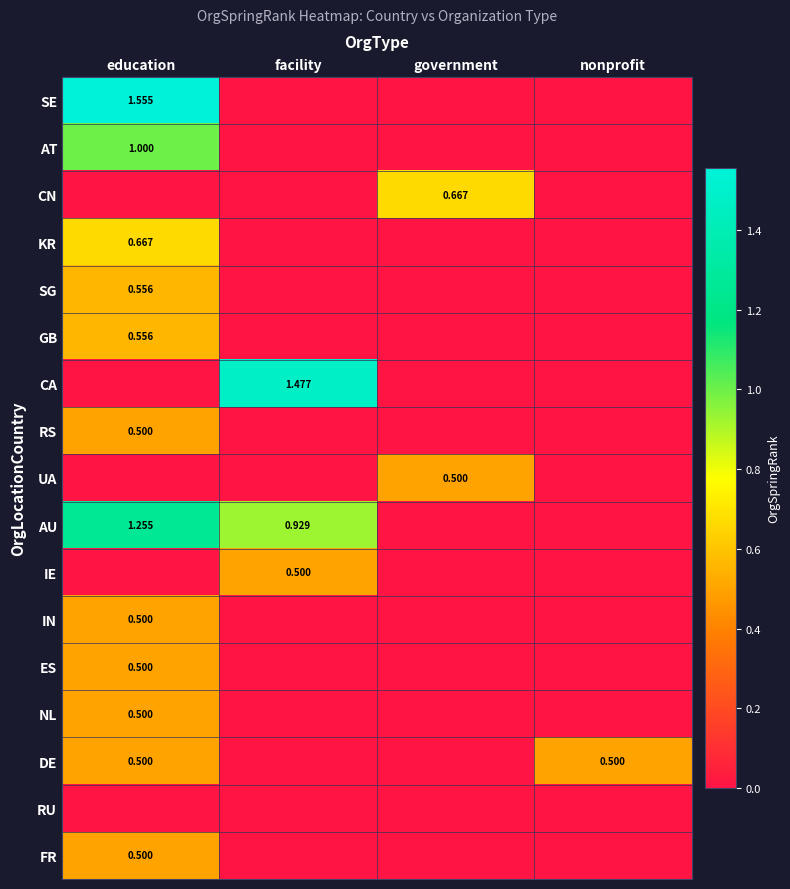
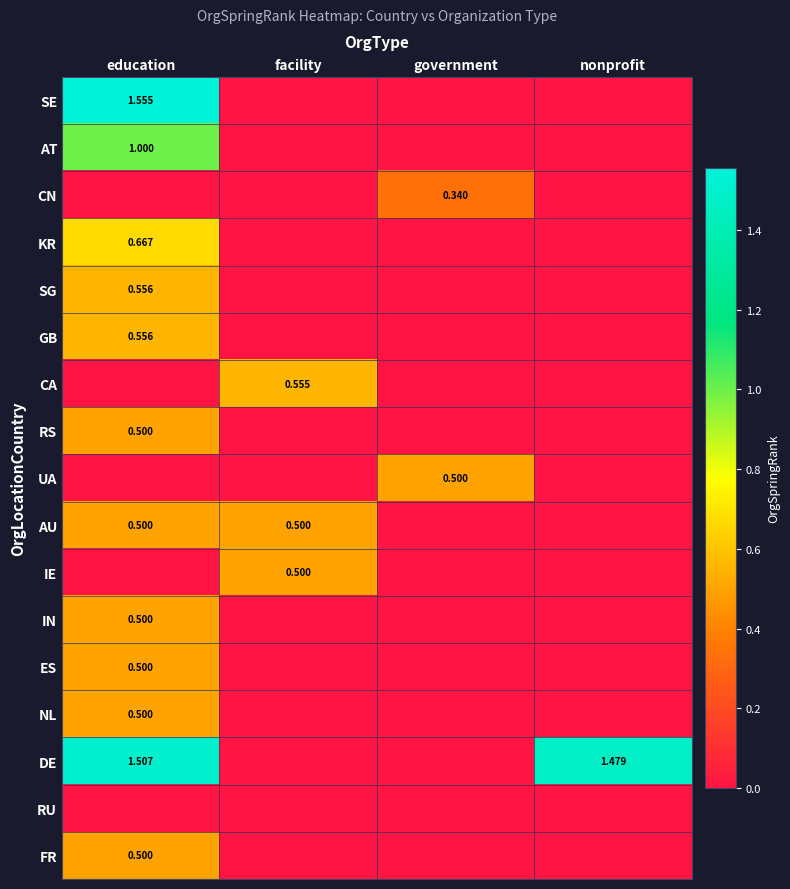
CN, government: 0.667 -> 0.340
CA, facility: 1.477 -> 0.555
AU, education: 1.255 -> 0.500
AU, facility: 0.929 -> 0.500
DE, education: 0.500 -> 1.507
DE, nonprofit: 0.500 -> 1.479
